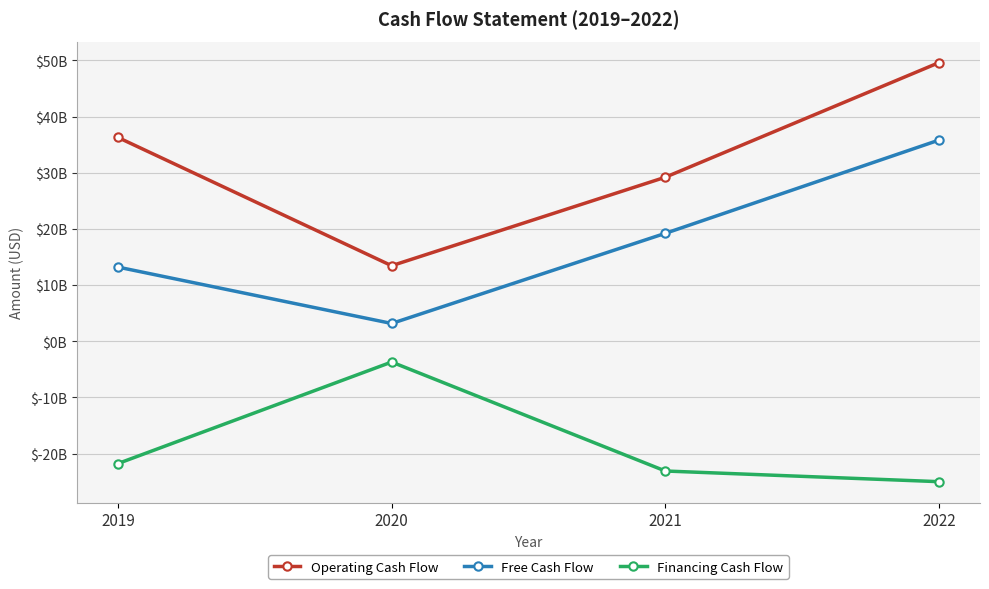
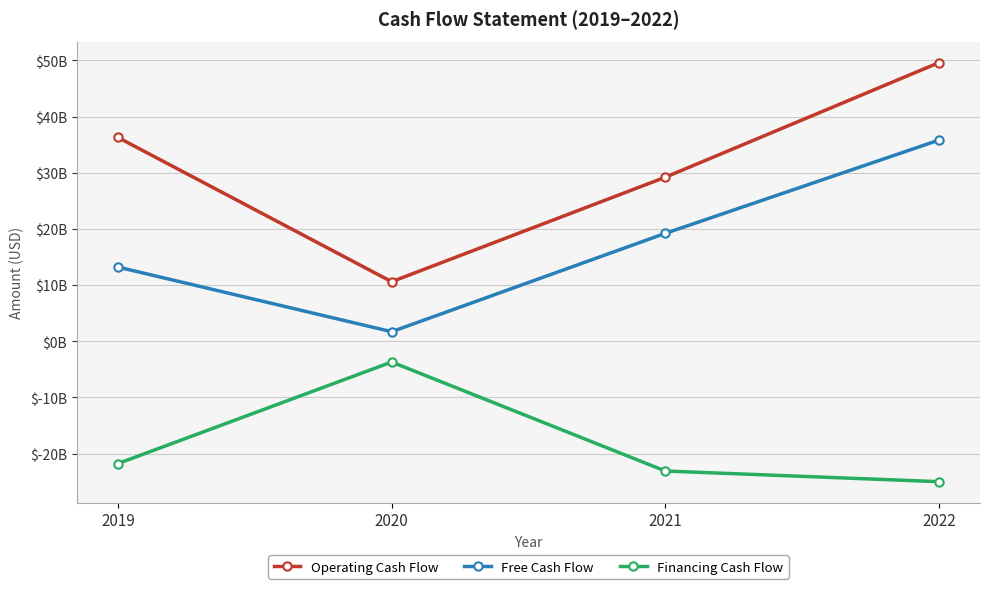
Operating Cash Flow, 2020: $13000000000 -> $11000000000
Free Cash Flow, 2020: $3000000000 -> $2000000000
